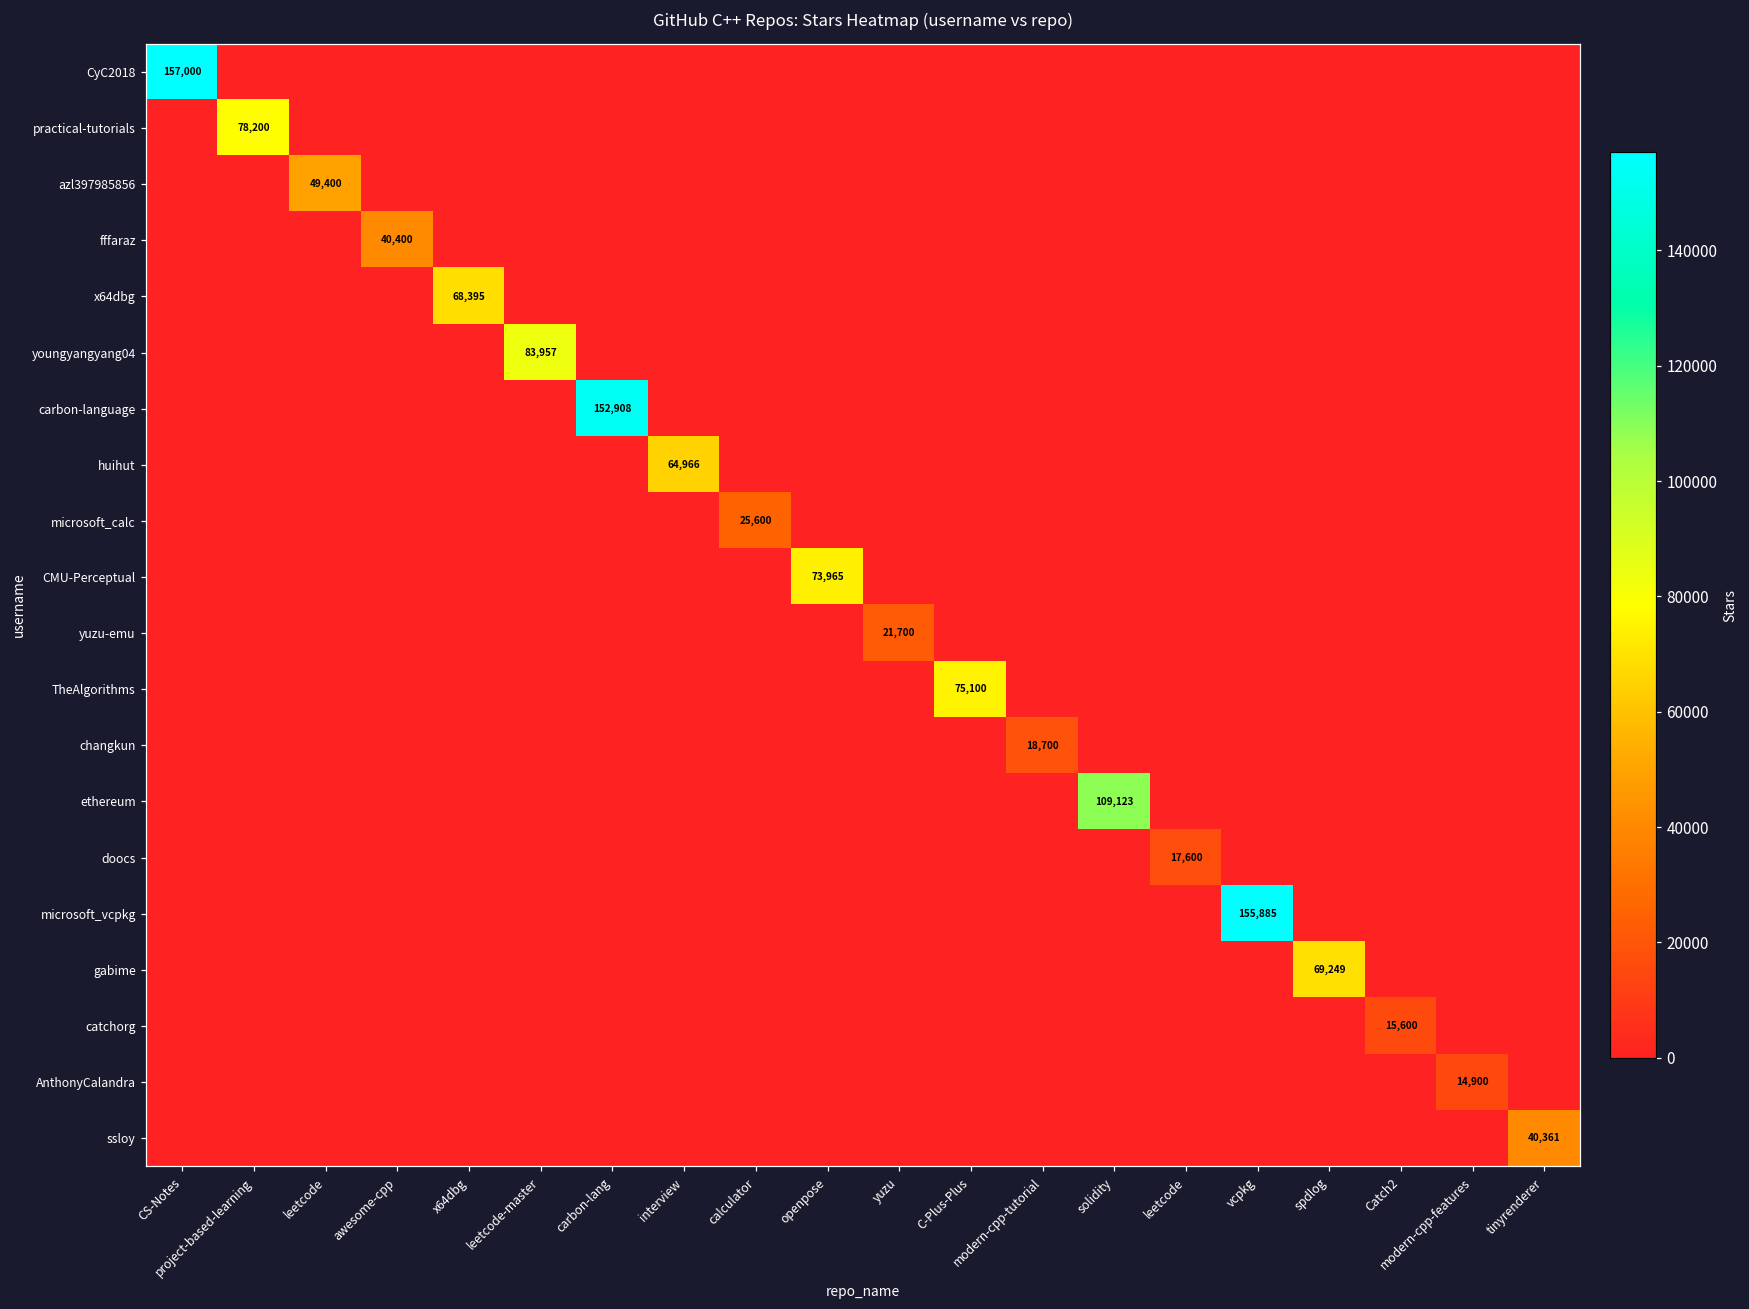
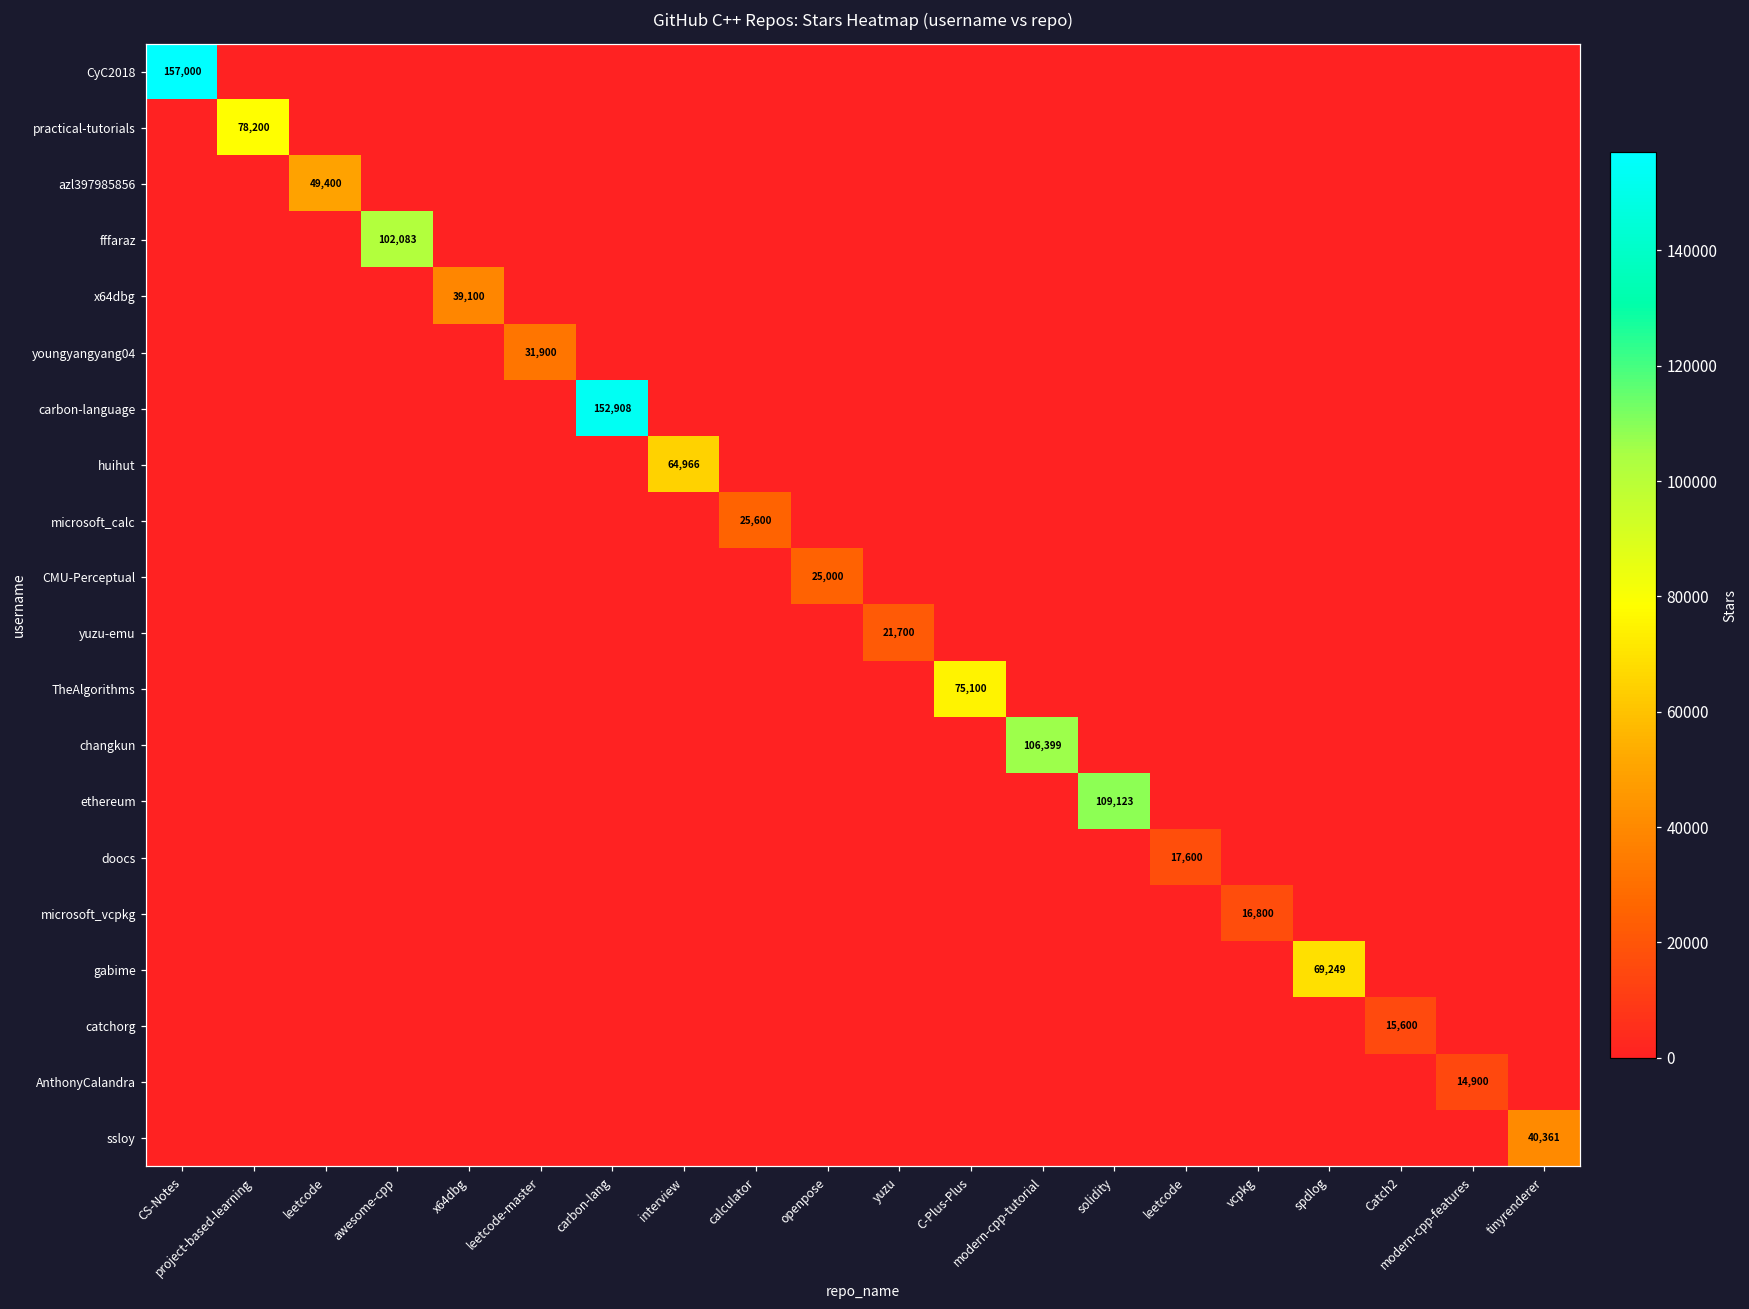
fffaraz, awesome-cpp: 40,400 -> 102,083
x64dbg, x64dbg: 68,395 -> 39,100
youngyangyang04, leetcode-master: 83,957 -> 31,900
CMU-Perceptual, openpose: 73,965 -> 25,000
changkun, modern-cpp-tutorial: 18,700 -> 106,399
microsoft_vcpkg, vcpkg: 155,885 -> 16,800
